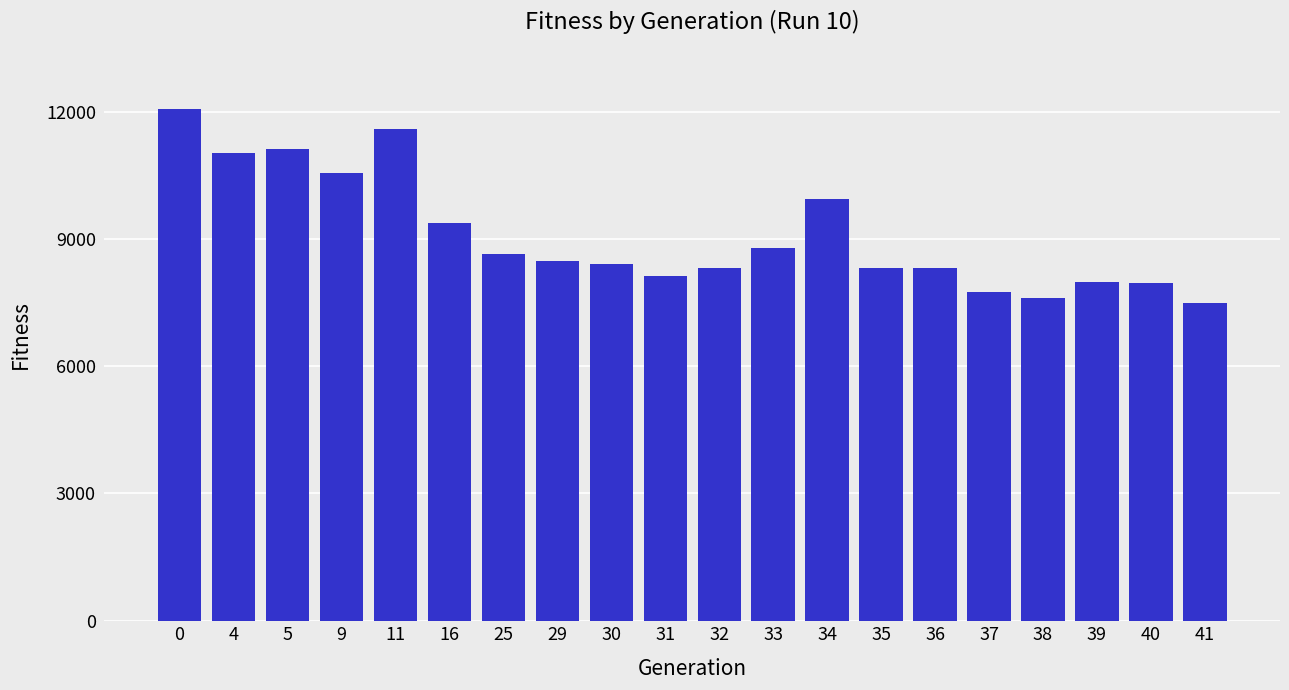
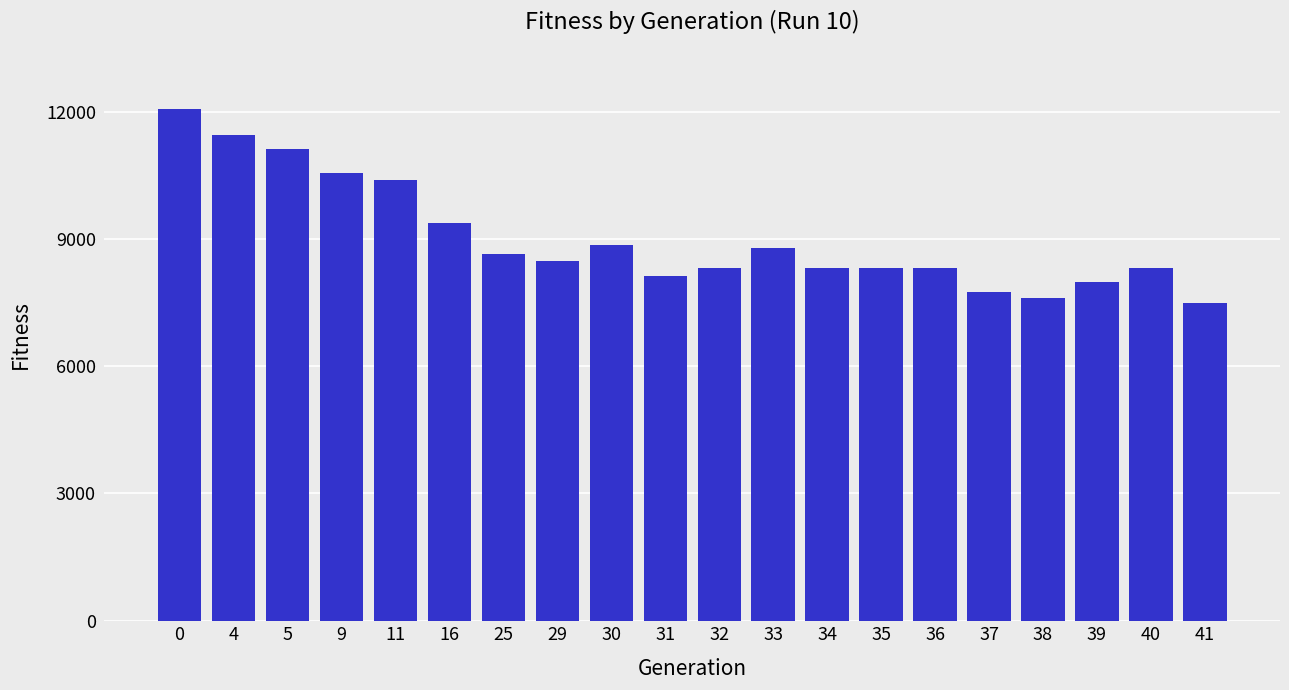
4: 11000 -> 11500
11: 11600 -> 10400
30: 8400 -> 8900
34: 10000 -> 8300
40: 8000 -> 8300
